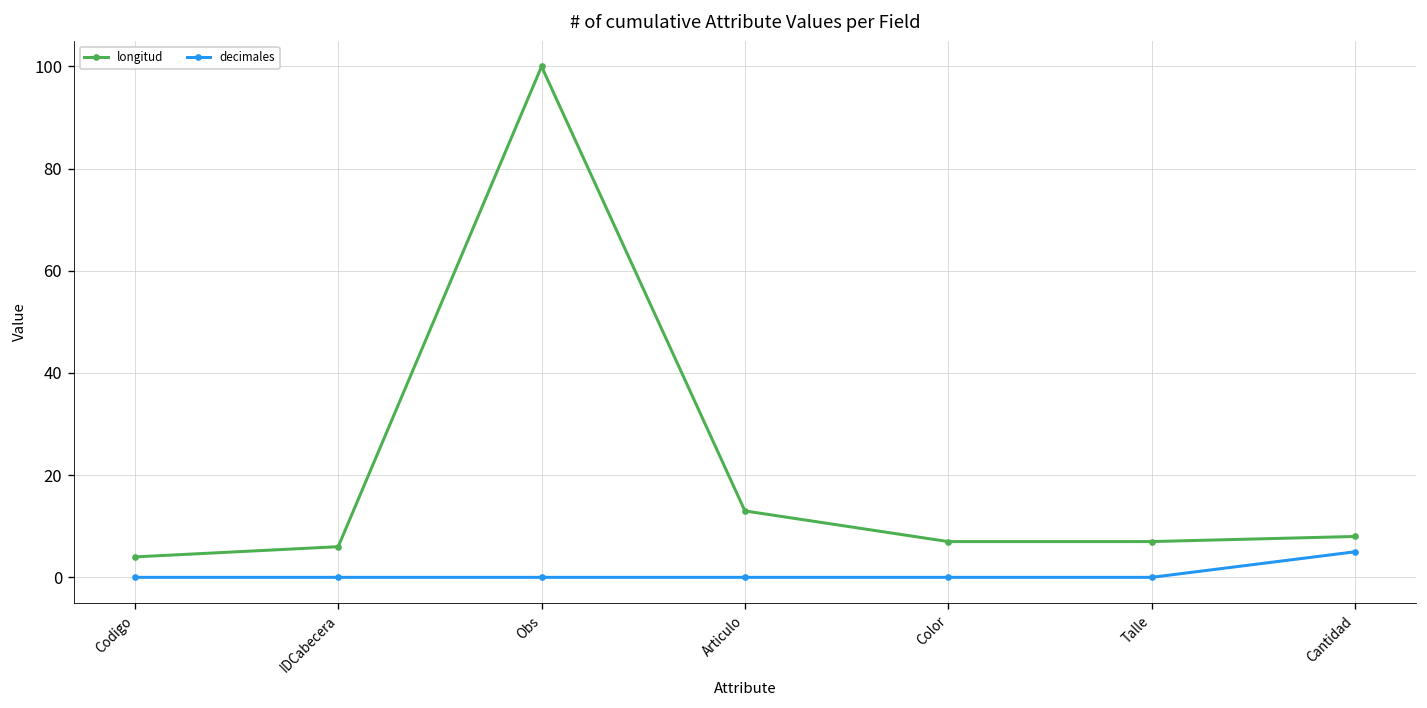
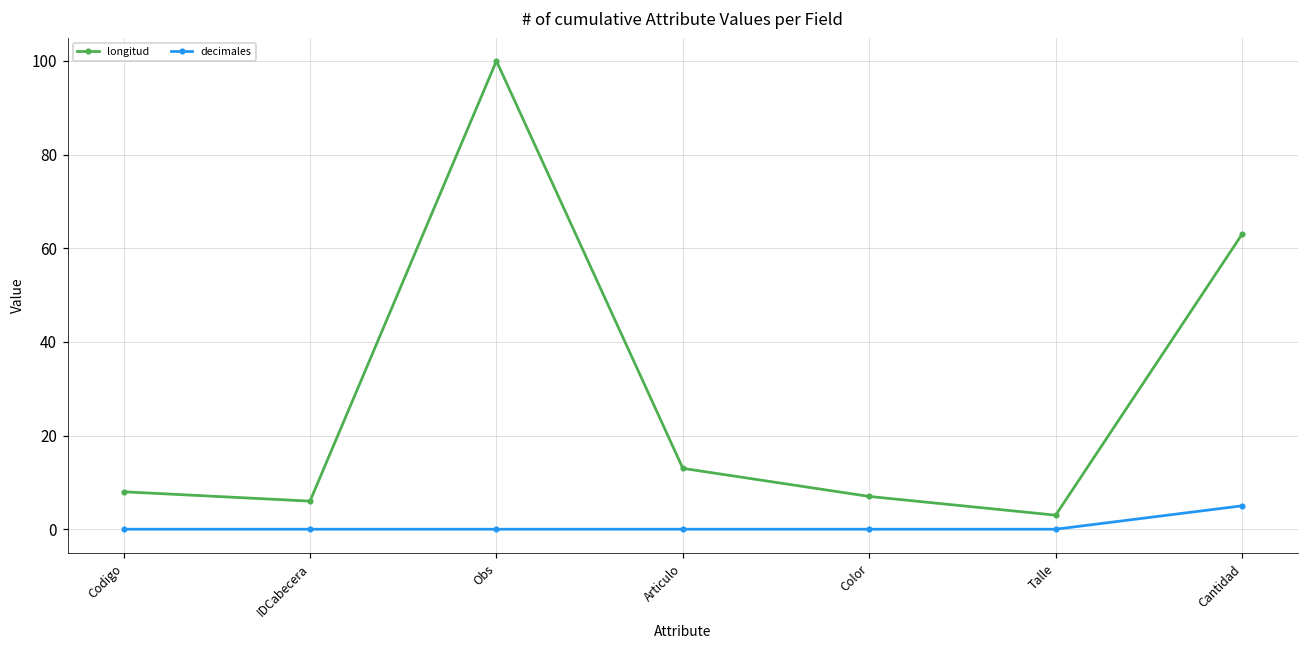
longitud, Codigo: 4 -> 8
longitud, Talle: 7 -> 3
longitud, Cantidad: 8 -> 63
